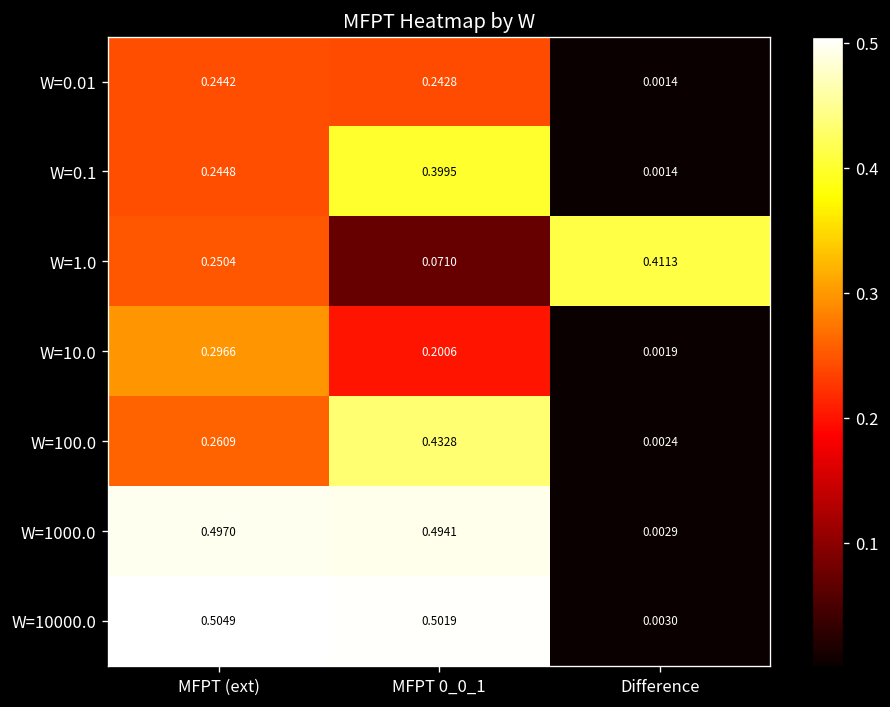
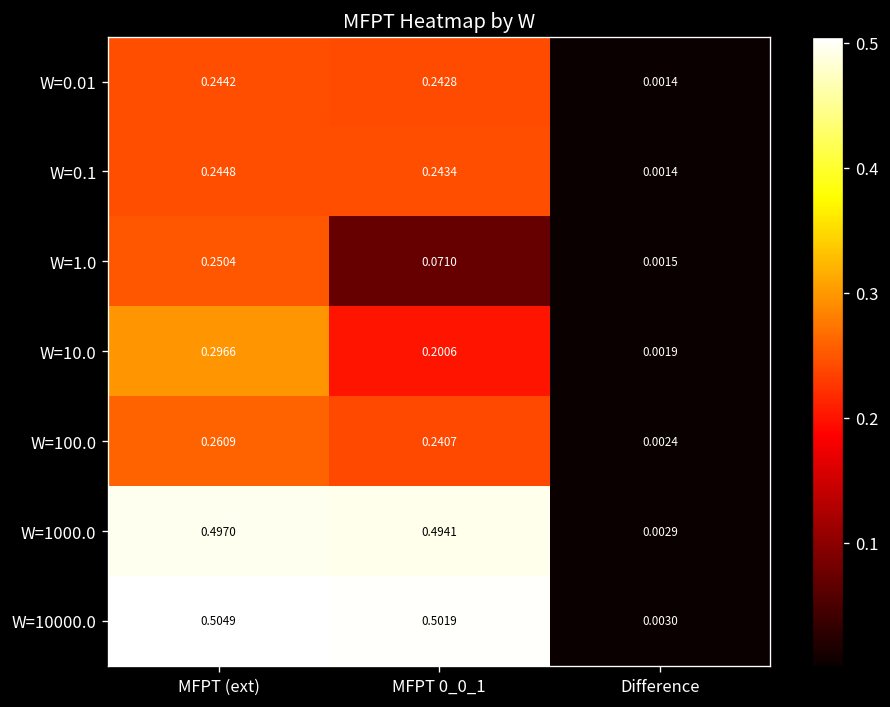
W=0.1, MFPT 0_0_1: 0.3995 -> 0.2434
W=1.0, Difference: 0.4113 -> 0.0015
W=100.0, MFPT 0_0_1: 0.4328 -> 0.2407
